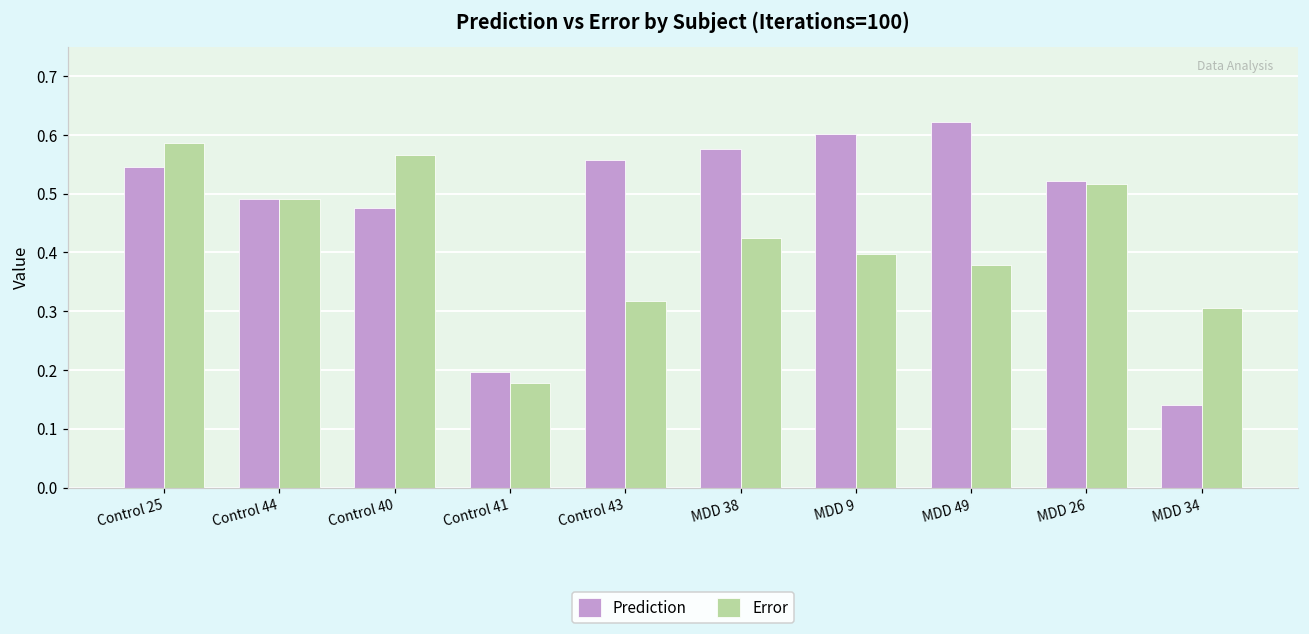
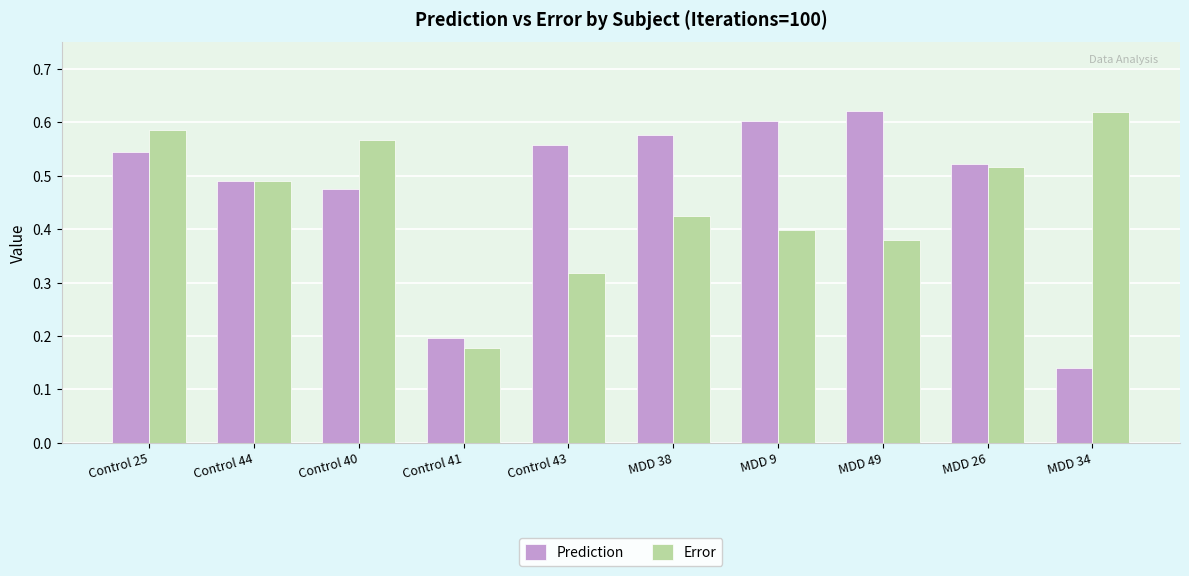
Error, MDD 34: 0.30 -> 0.62
